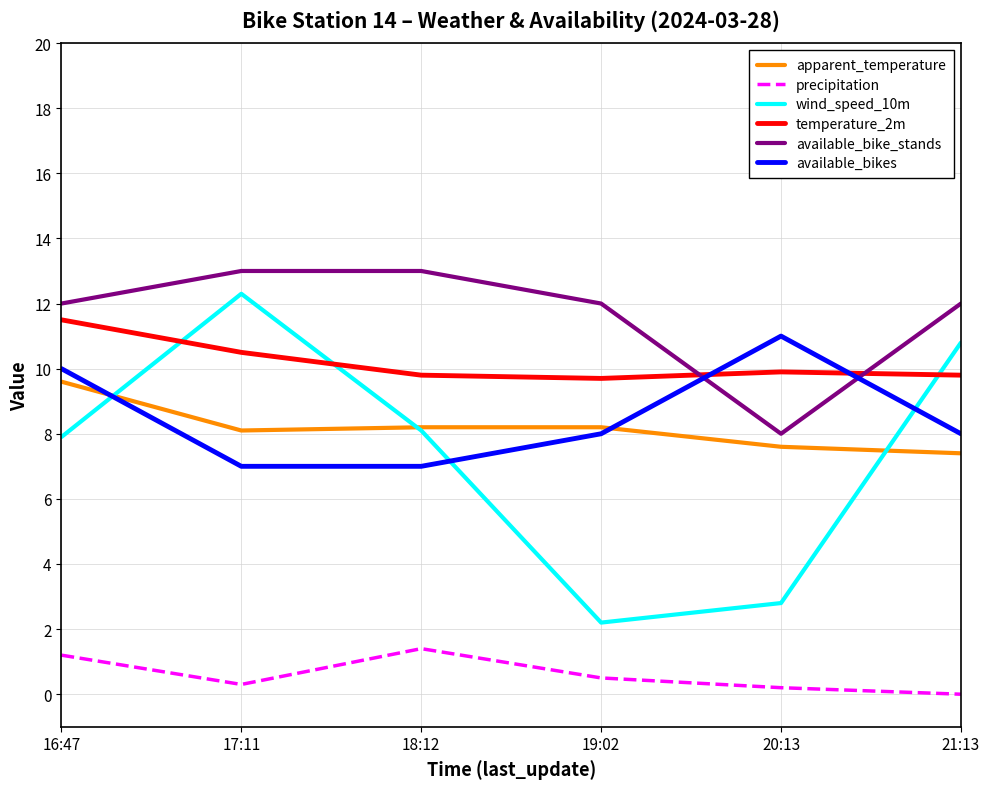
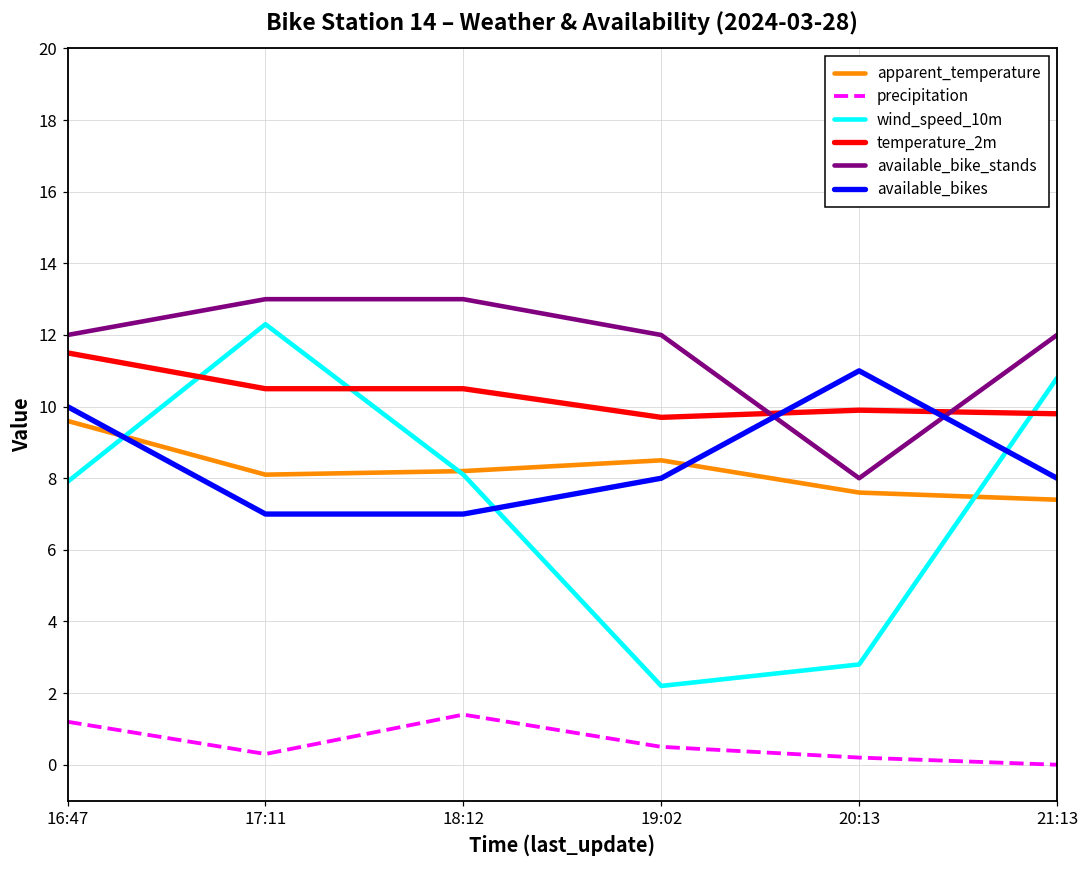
temperature_2m, 18:12: 9.8 -> 10.5
apparent_temperature, 19:02: 8.2 -> 8.5
